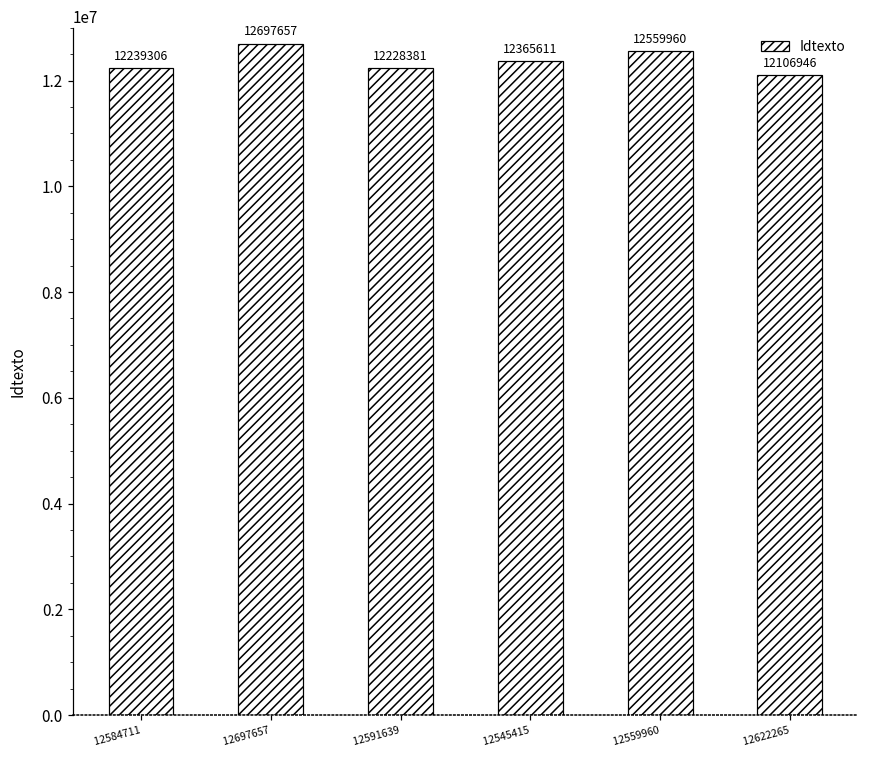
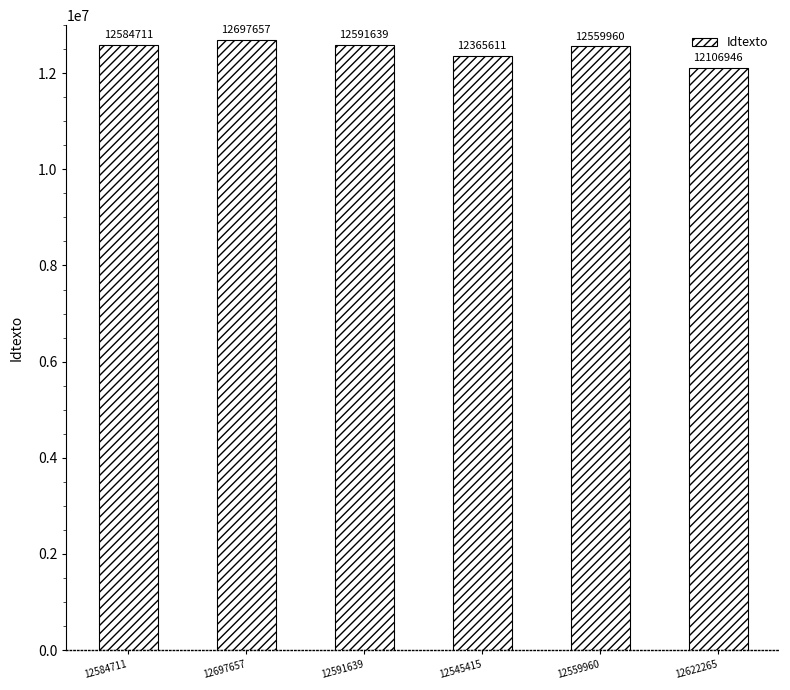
12584711: 12239306 -> 12584711
12591639: 12228381 -> 12591639
